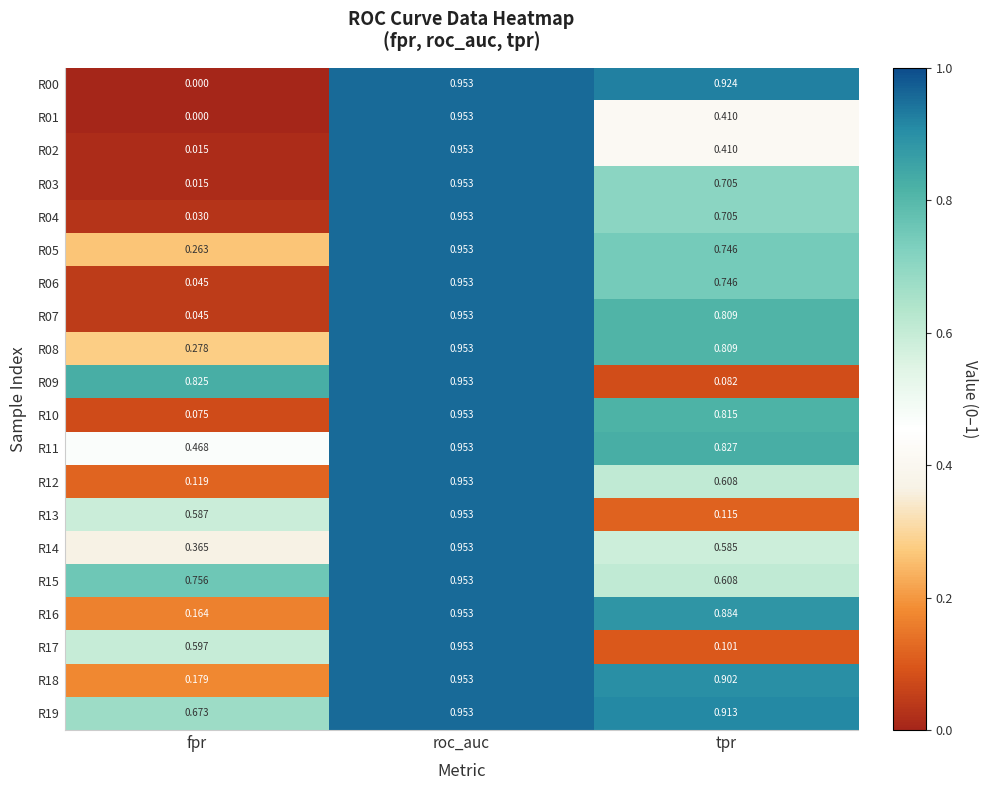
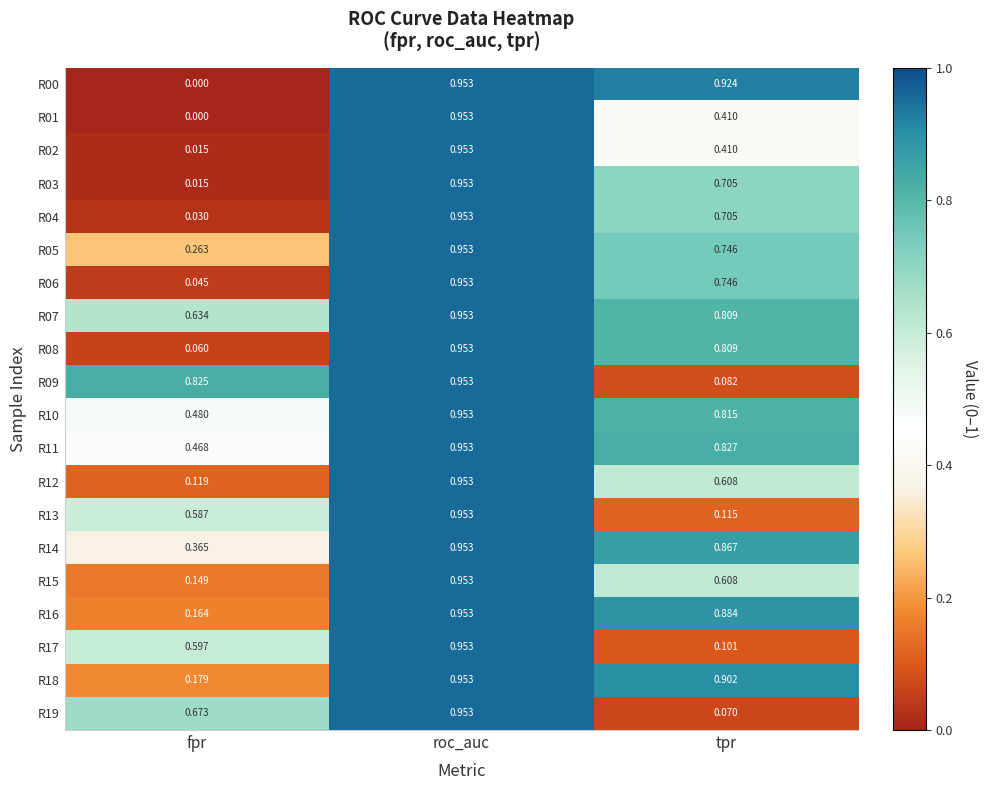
R07, fpr: 0.045 -> 0.634
R08, fpr: 0.278 -> 0.060
R10, fpr: 0.075 -> 0.480
R14, tpr: 0.585 -> 0.867
R15, fpr: 0.756 -> 0.149
R19, tpr: 0.913 -> 0.070
